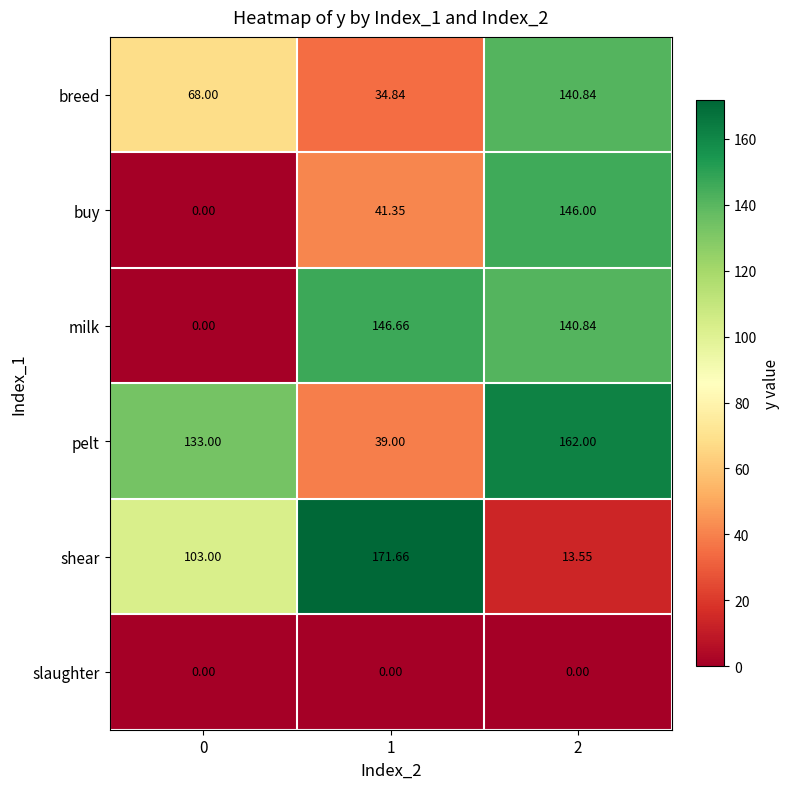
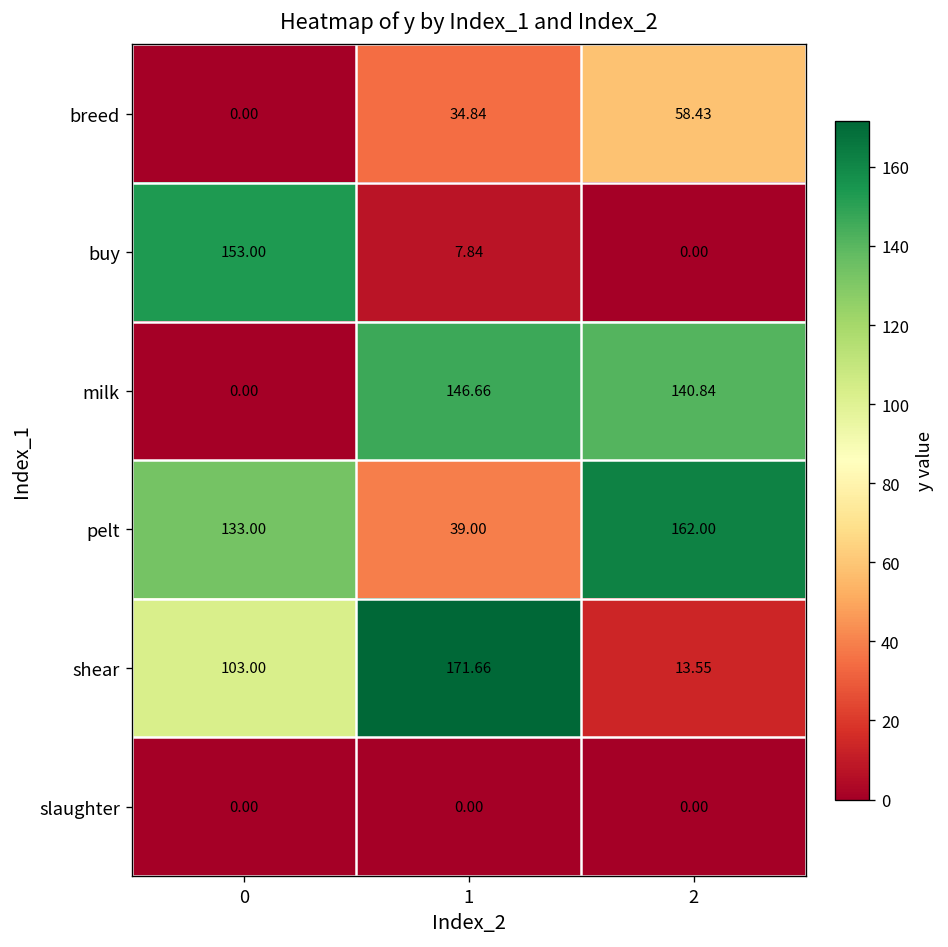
breed, 0: 68.00 -> 0.00
breed, 2: 140.84 -> 58.43
buy, 0: 0.00 -> 153.00
buy, 1: 41.35 -> 7.84
buy, 2: 146.00 -> 0.00
